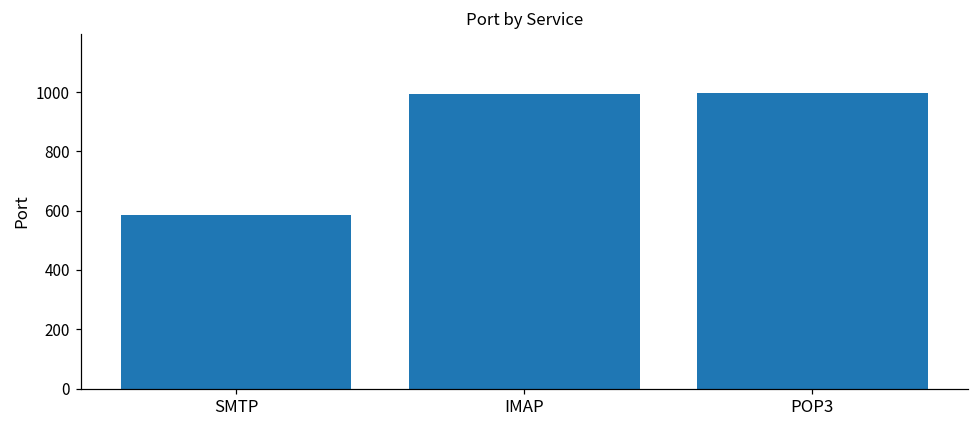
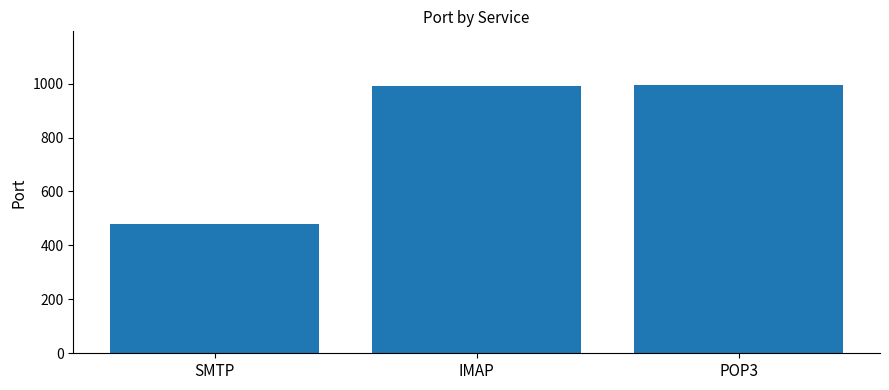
SMTP: 590 -> 480
